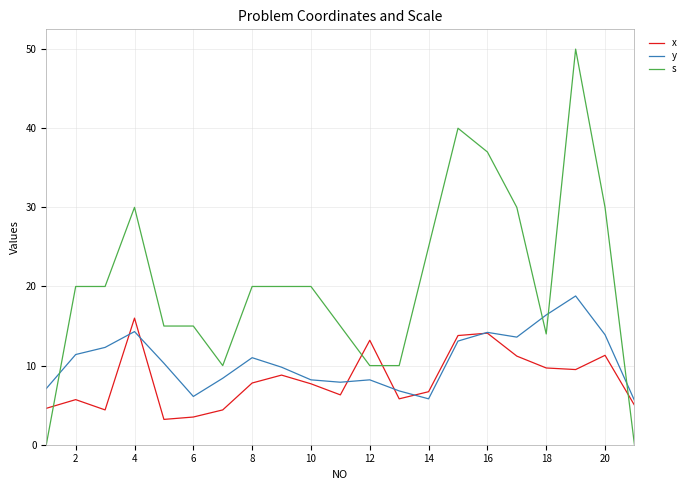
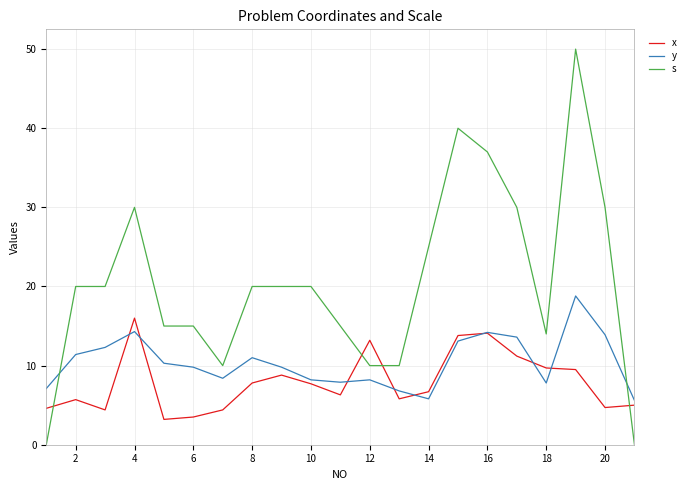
y, 6: 6 -> 10
y, 18: 16 -> 8
x, 20: 11 -> 5
